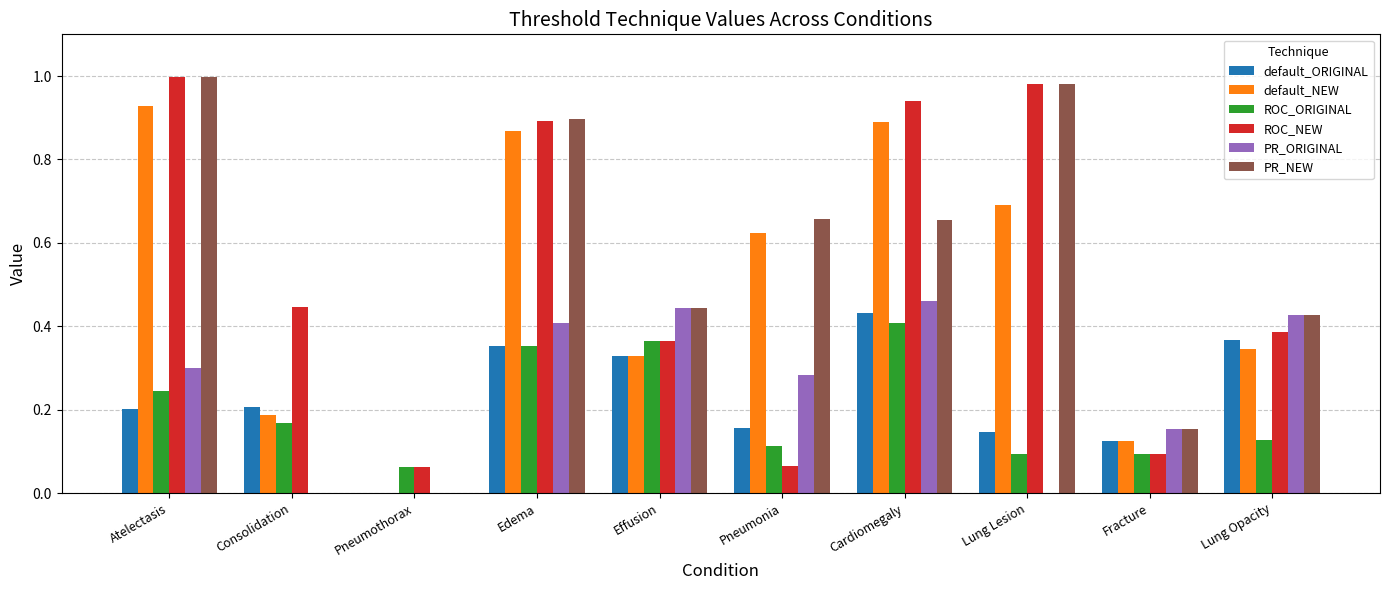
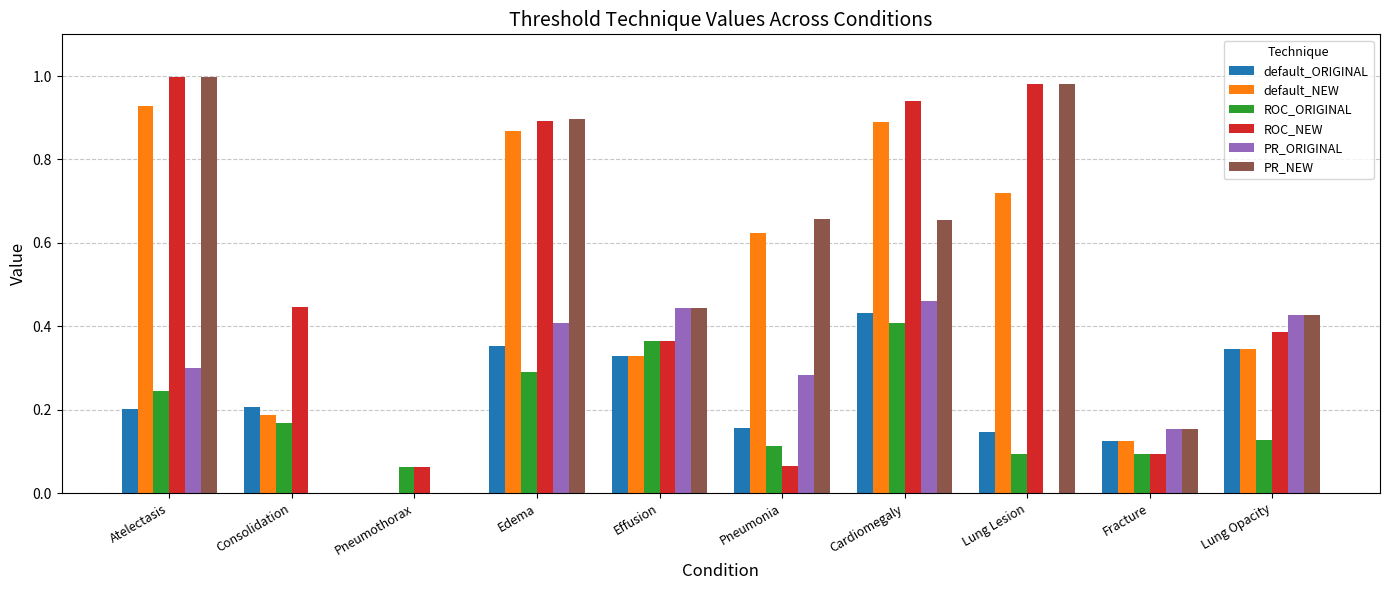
ROC_ORIGINAL, Edema: 0.35 -> 0.29
default_NEW, Lung Lesion: 0.69 -> 0.72
default_ORIGINAL, Lung Opacity: 0.37 -> 0.35
